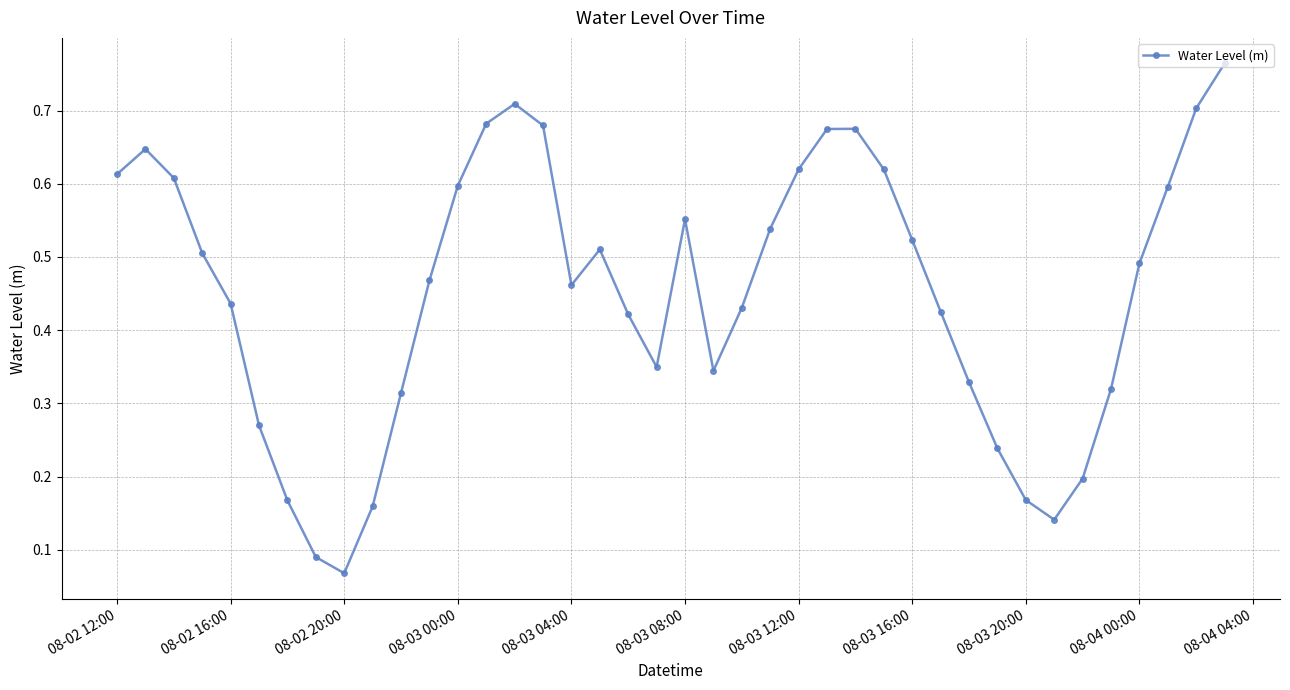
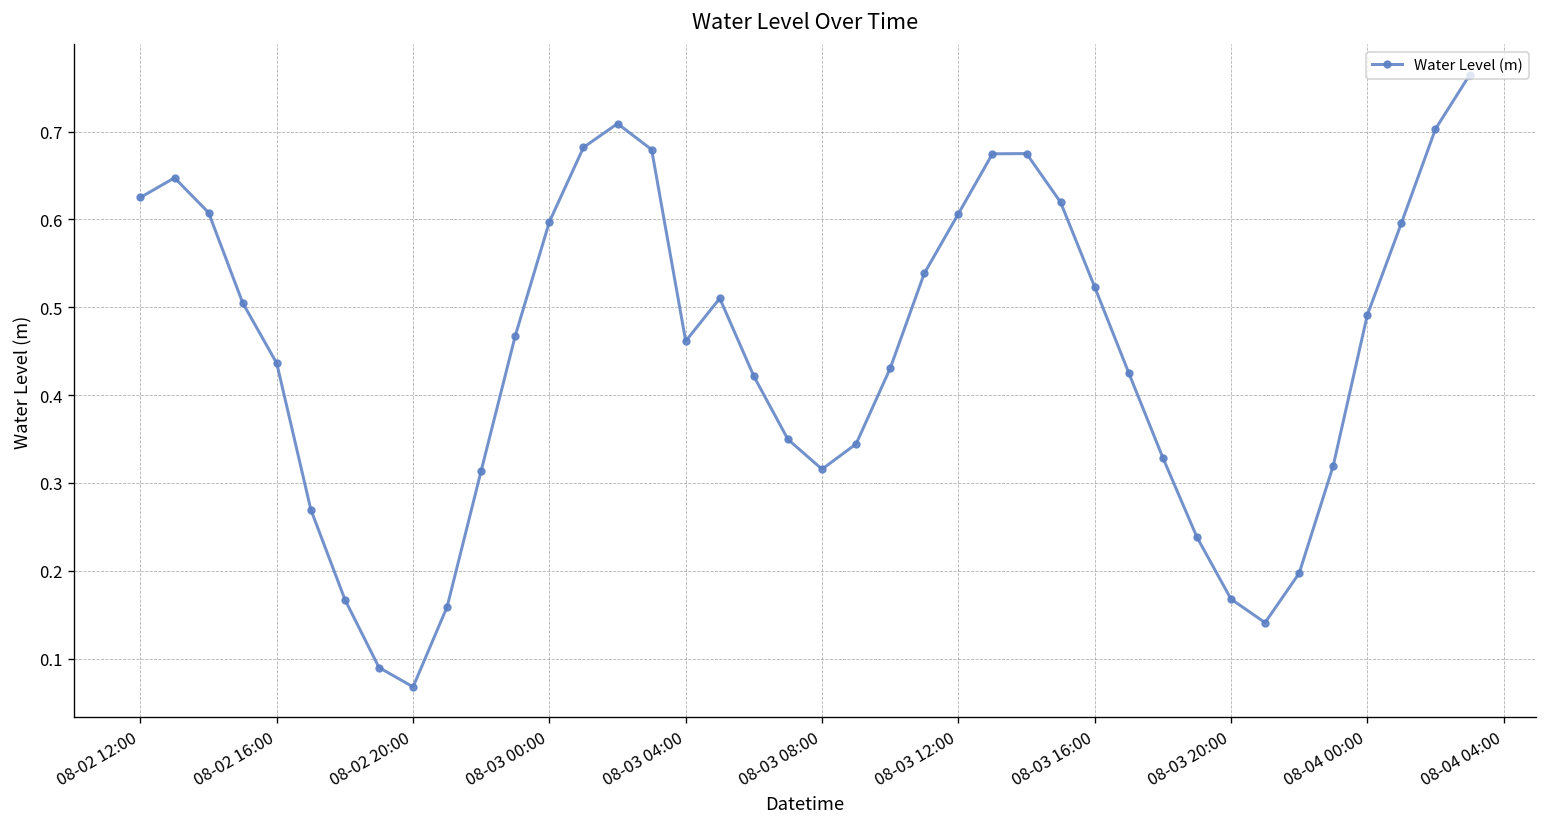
08-02 12:00: 0.61 -> 0.63
08-03 08:00: 0.55 -> 0.32
08-03 12:00: 0.62 -> 0.61
